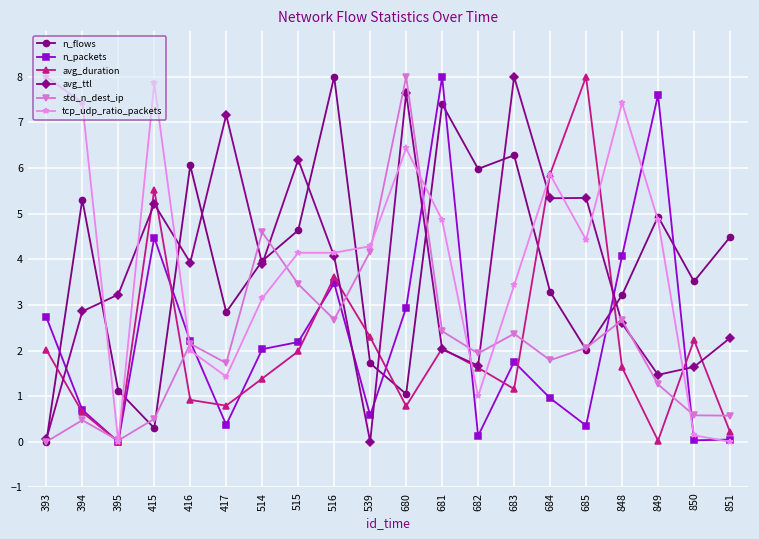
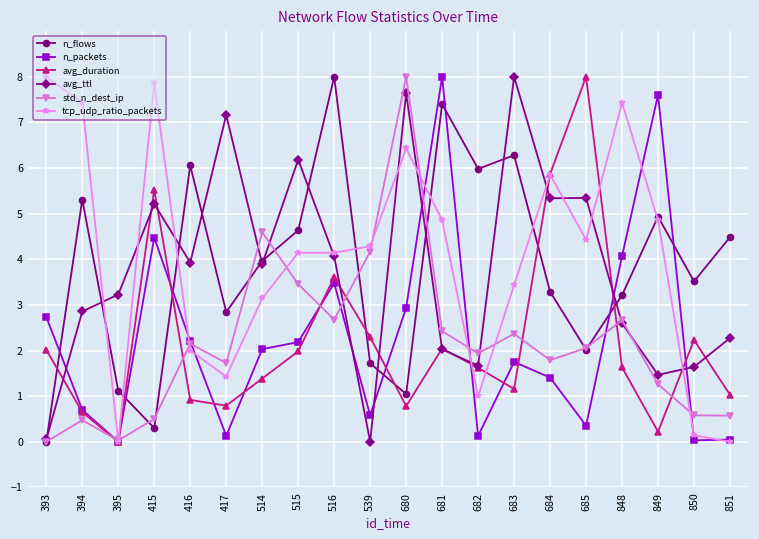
n_packets, 417: 0.4 -> 0.1
n_packets, 684: 1.0 -> 1.4
avg_duration, 849: 0.0 -> 0.2
avg_duration, 851: 0.2 -> 1.0
